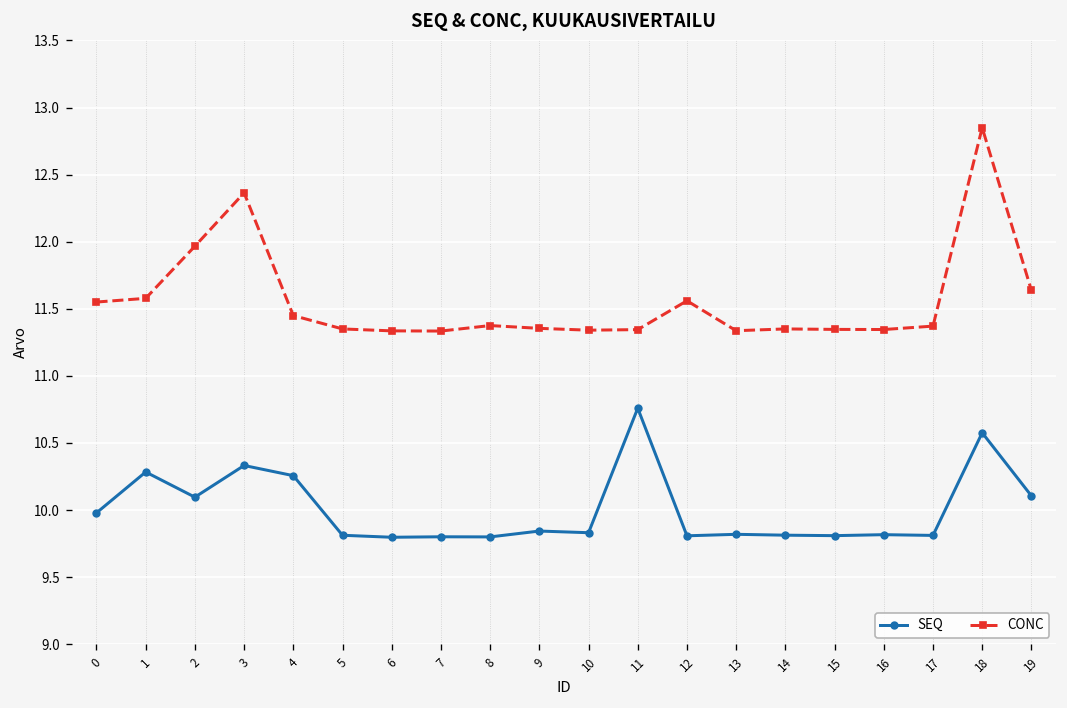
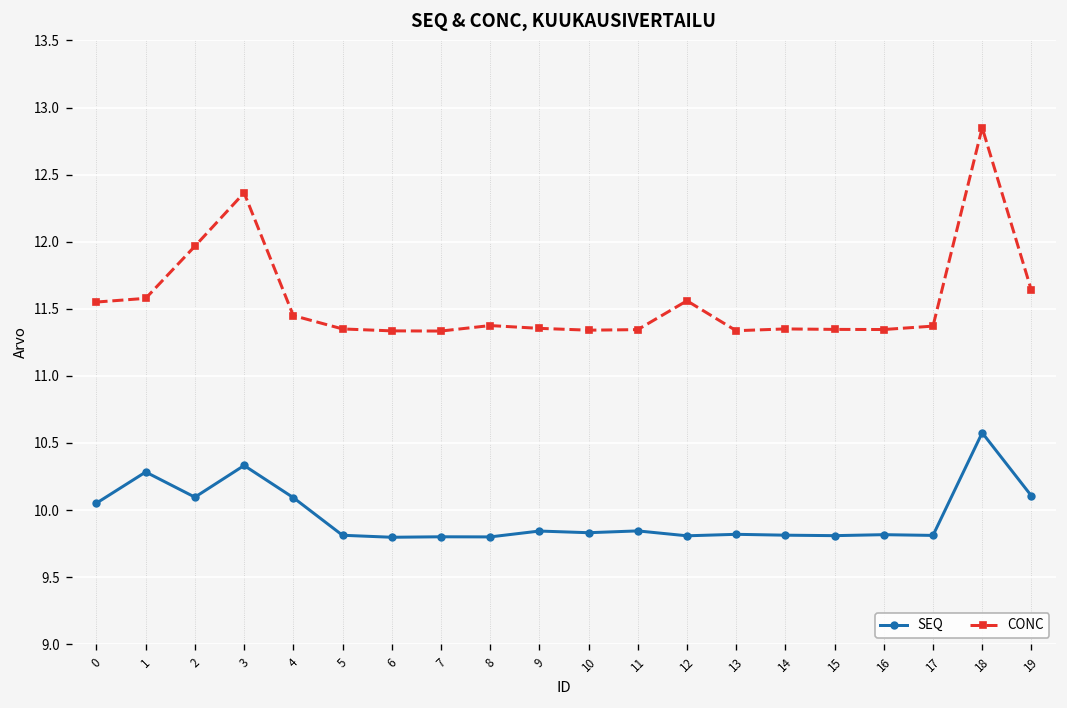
SEQ, 0: 9.98 -> 10.05
SEQ, 4: 10.26 -> 10.09
SEQ, 11: 10.76 -> 9.84
